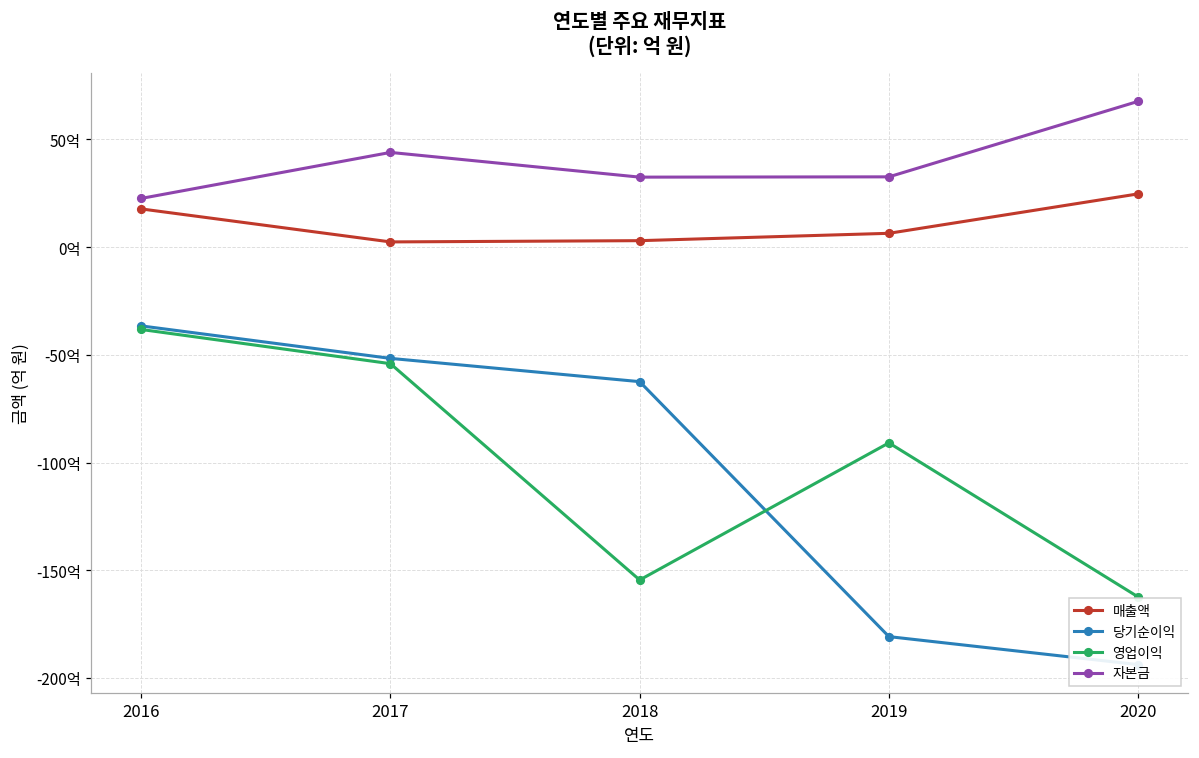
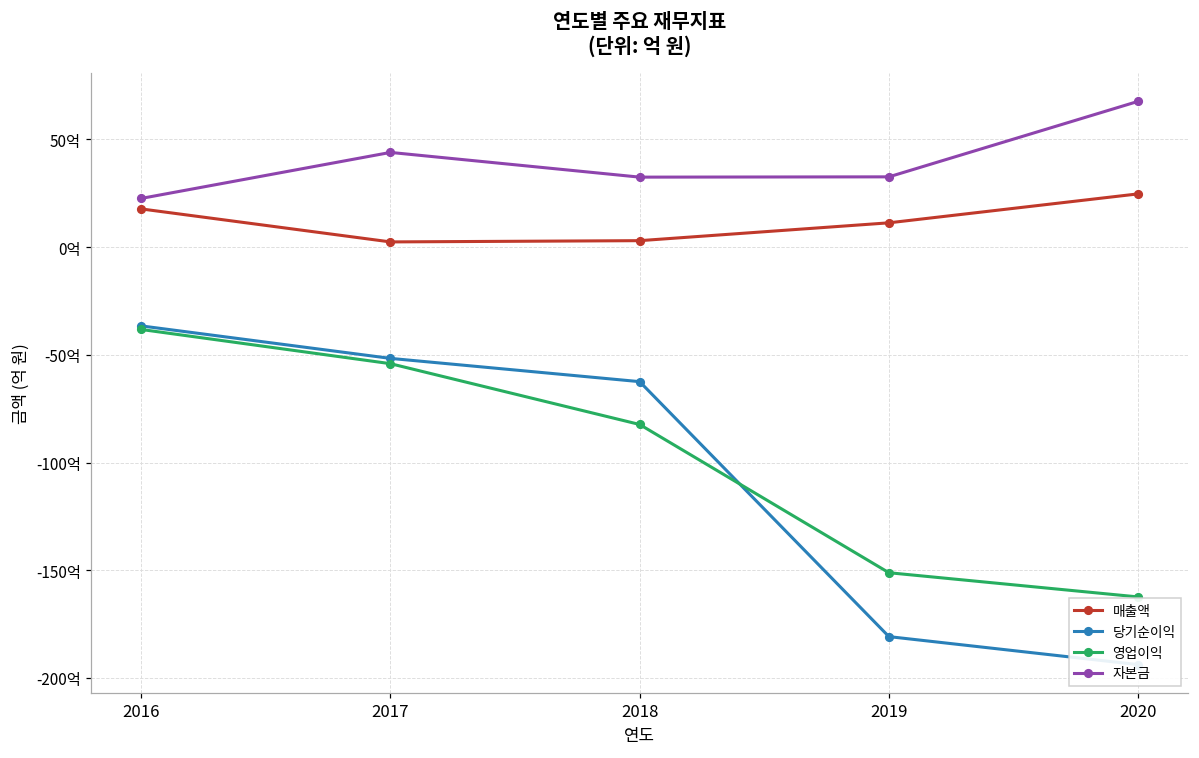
영업이익, 2018: -155억 -> -82억
매출액, 2019: 6억 -> 11억
영업이익, 2019: -91억 -> -151억
